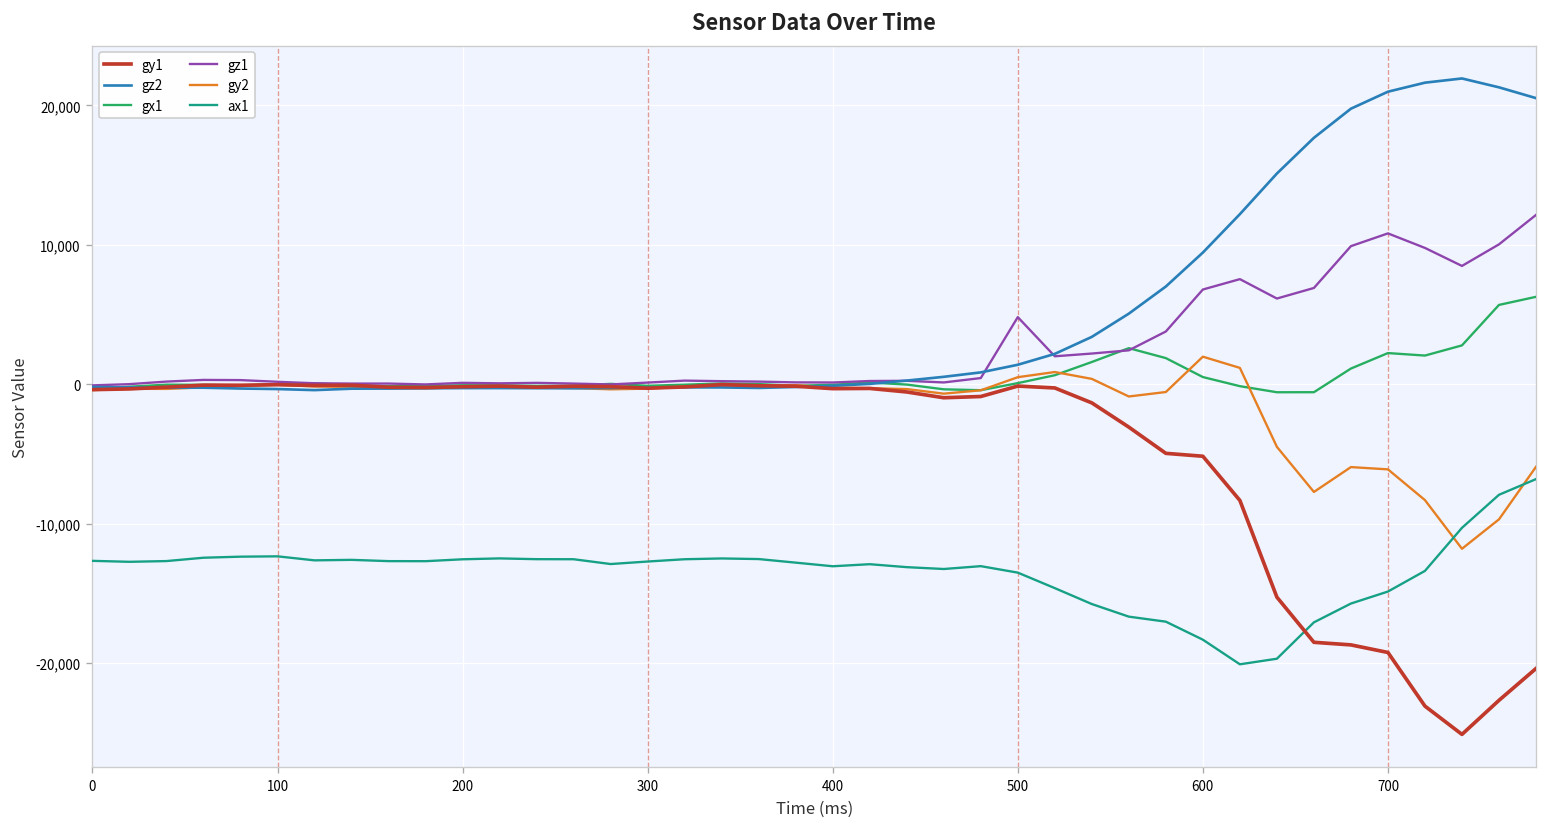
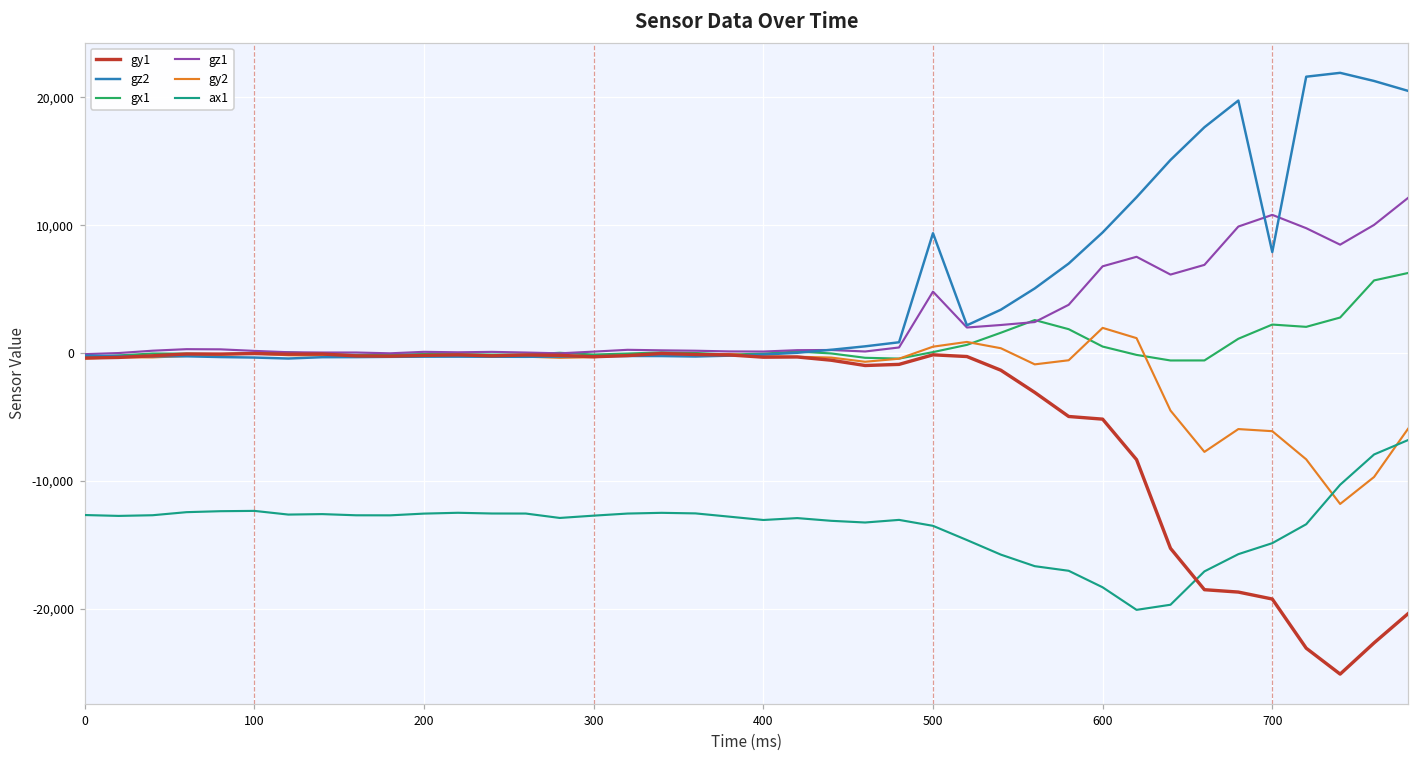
gz2, 500: 1,400 -> 9,400
gz2, 700: 21,000 -> 7,900
